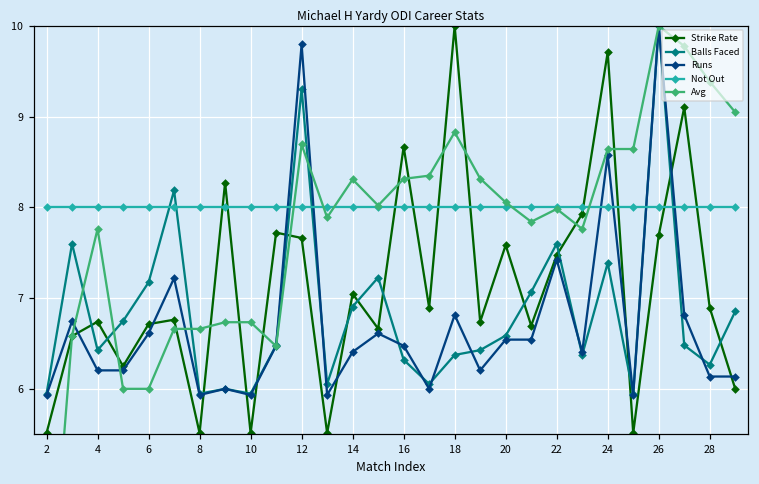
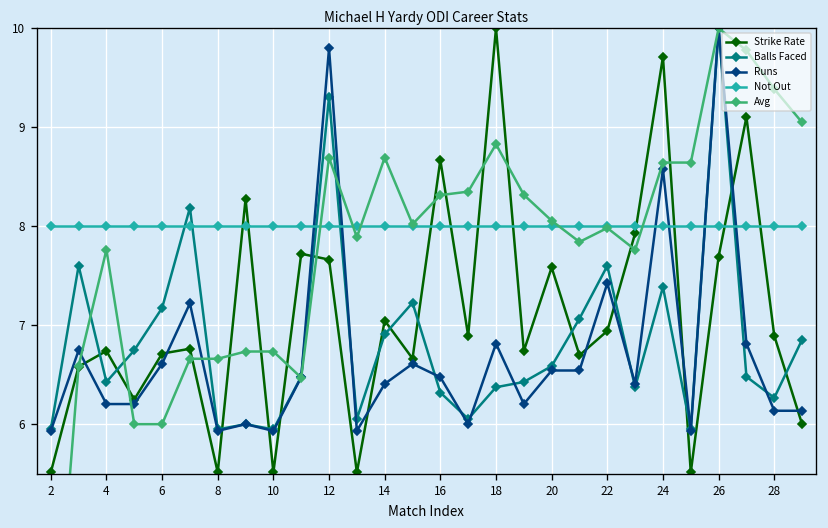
Avg, 14: 8.3 -> 8.7
Strike Rate, 22: 7.5 -> 6.9
